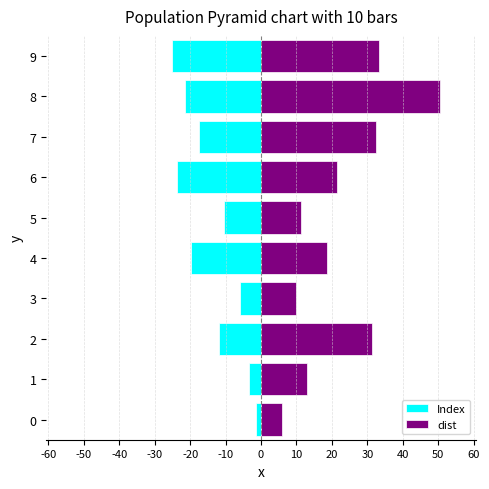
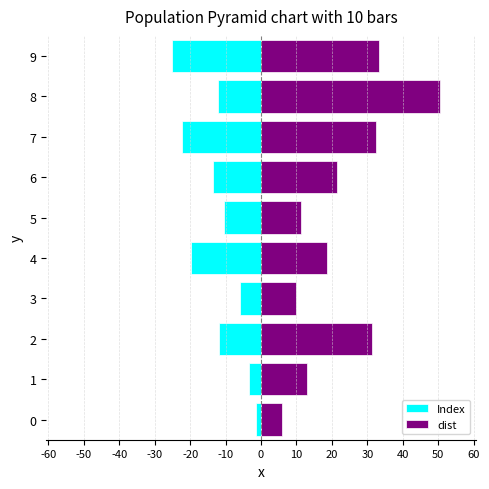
Index, 8: -22 -> -12
Index, 7: -18 -> -22
Index, 6: -24 -> -14
